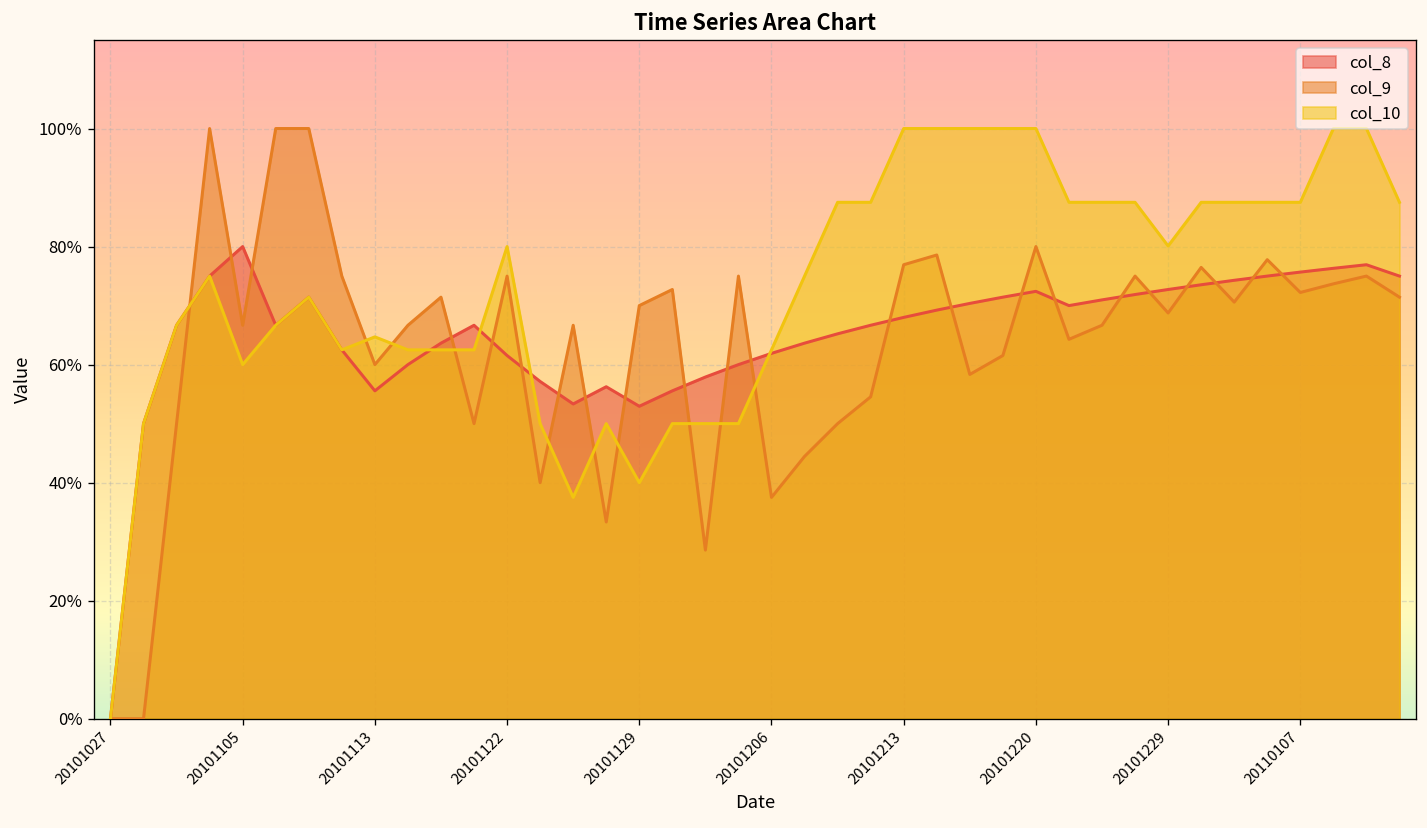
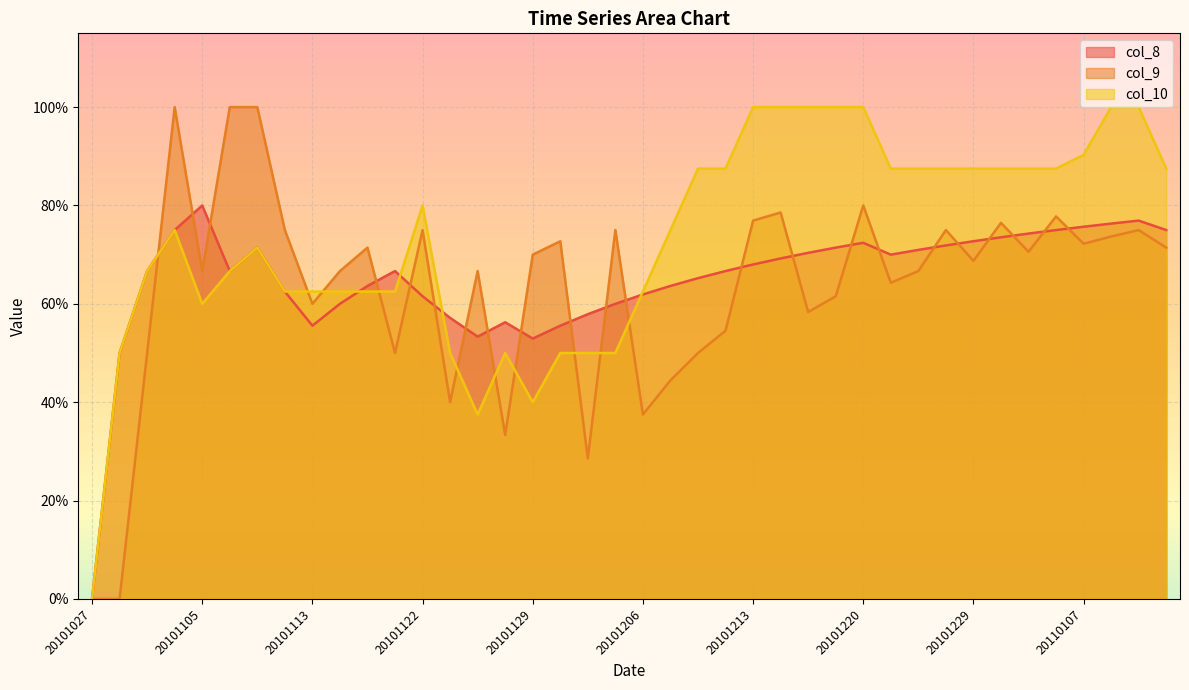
col_10, 20101113: 65% -> 63%
col_10, 20101229: 80% -> 88%
col_10, 20110107: 88% -> 90%
